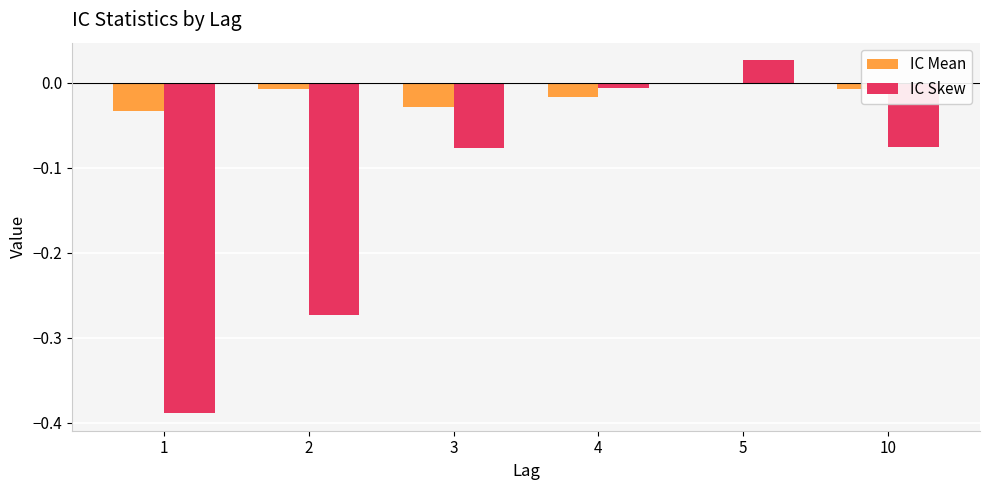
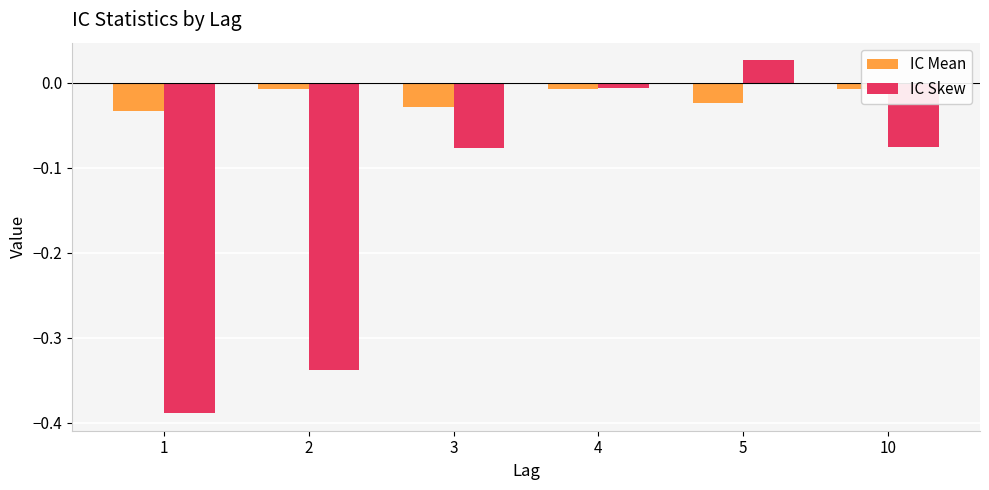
IC Skew, 2: -0.27 -> -0.34
IC Mean, 4: -0.02 -> -0.01
IC Mean, 5: 0.00 -> -0.02
